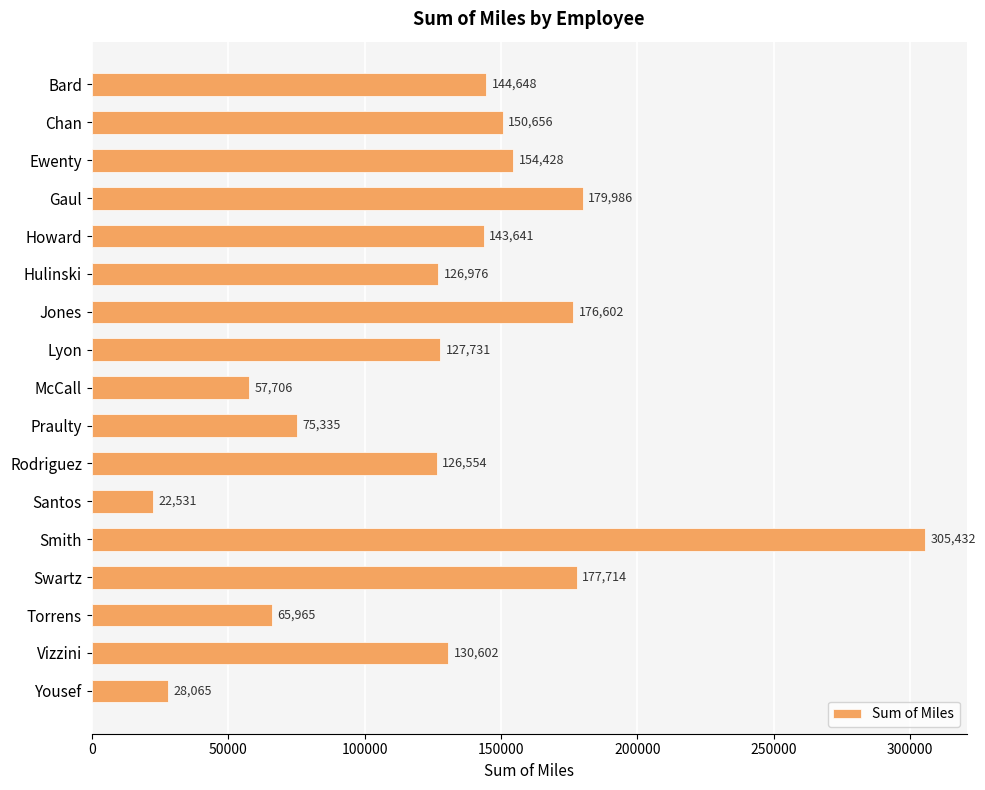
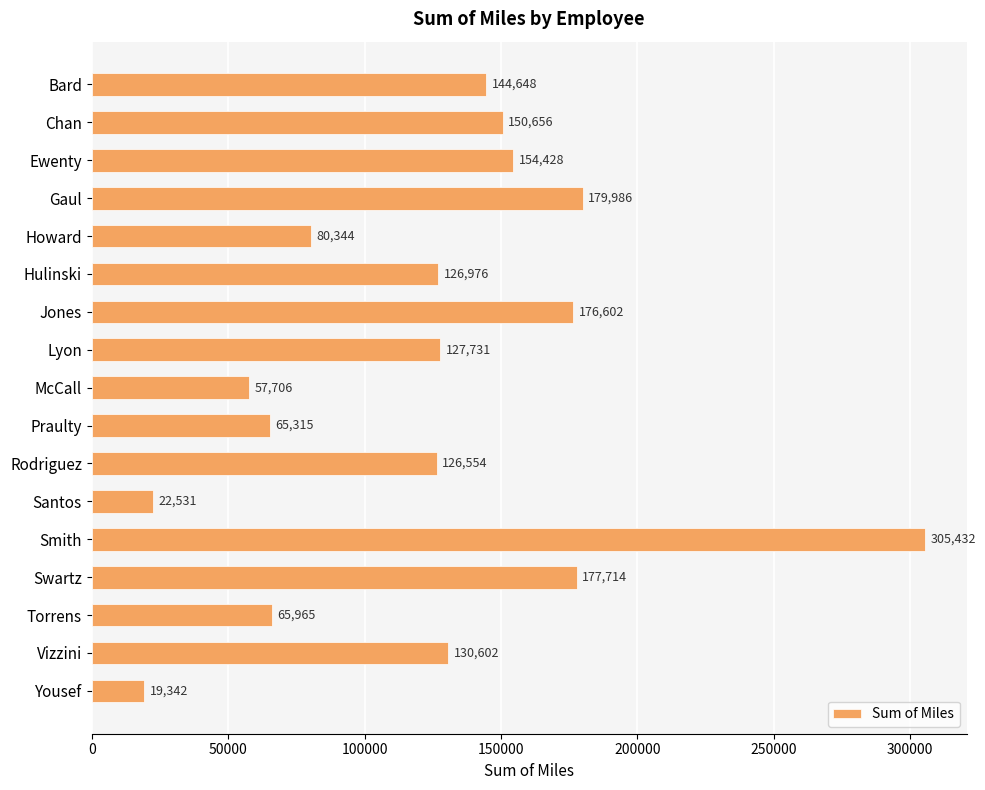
Howard: 143,641 -> 80,344
Praulty: 75,335 -> 65,315
Yousef: 28,065 -> 19,342
